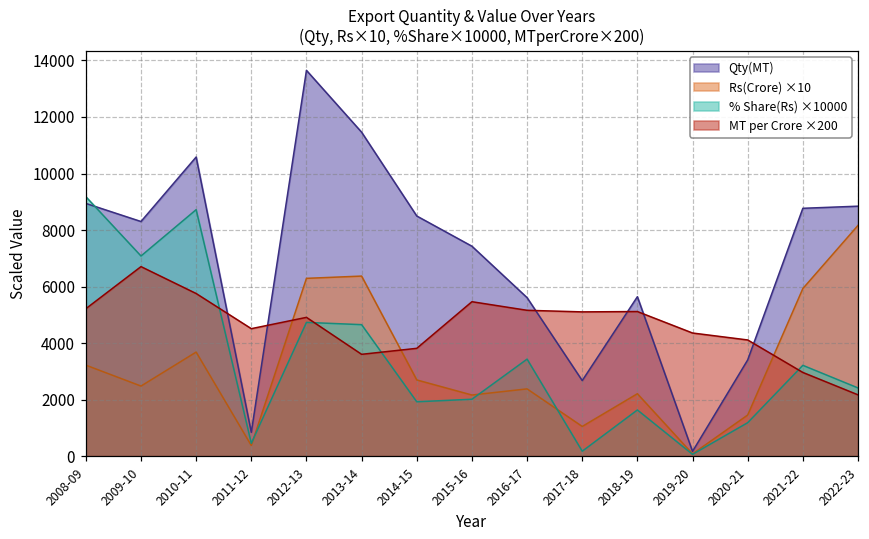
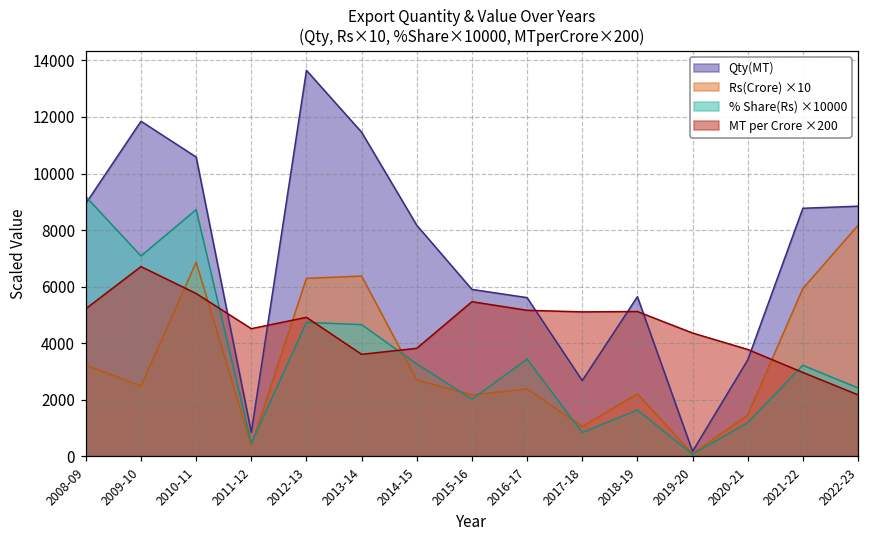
Qty(MT), 2009-10: 8300 -> 11900
Rs(Crore) ×10, 2010-11: 3700 -> 6900
Qty(MT), 2014-15: 8500 -> 8200
% Share(Rs) ×10000, 2014-15: 1900 -> 3300
Qty(MT), 2015-16: 7400 -> 5900
% Share(Rs) ×10000, 2017-18: 200 -> 800
MT per Crore ×200, 2020-21: 4100 -> 3800
